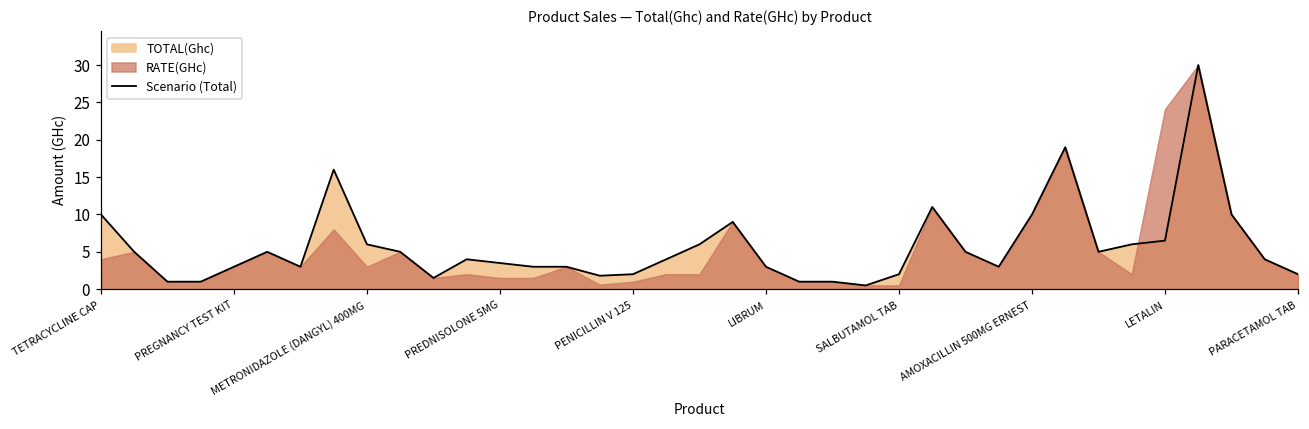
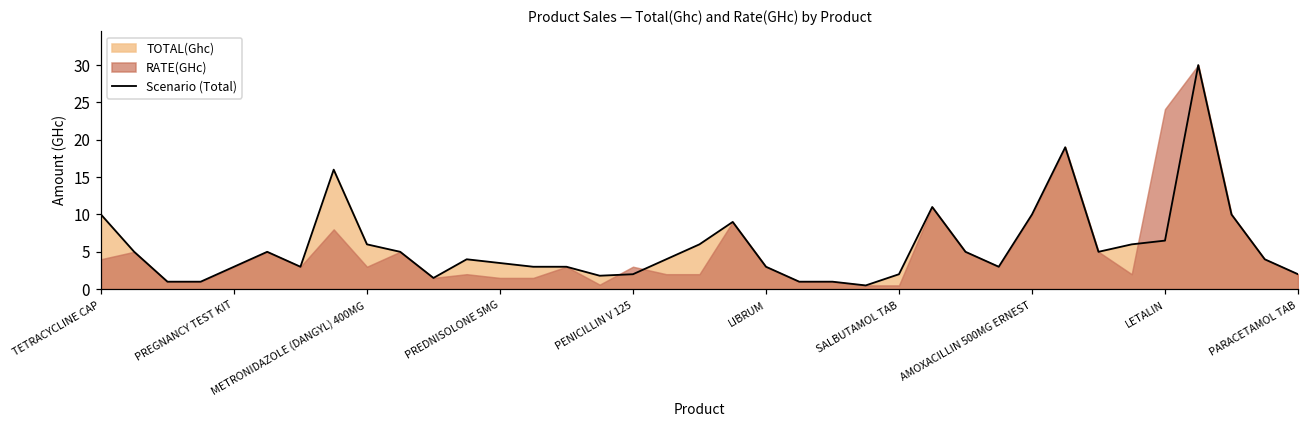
RATE(GHc), PENICILLIN V 125: 1 -> 3
